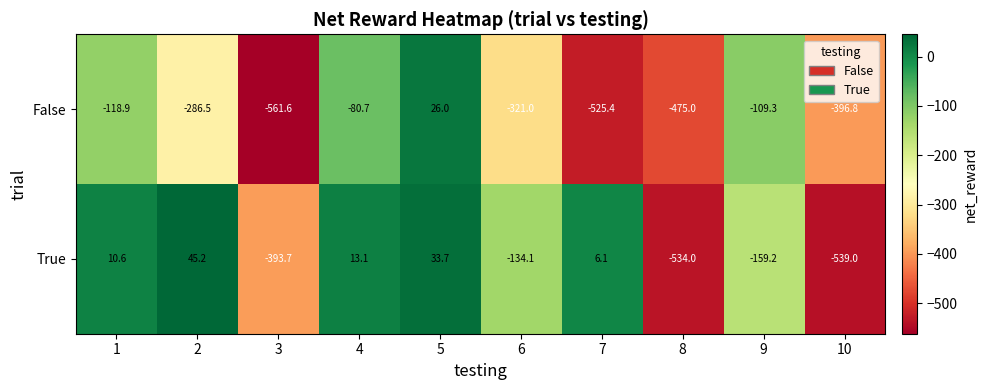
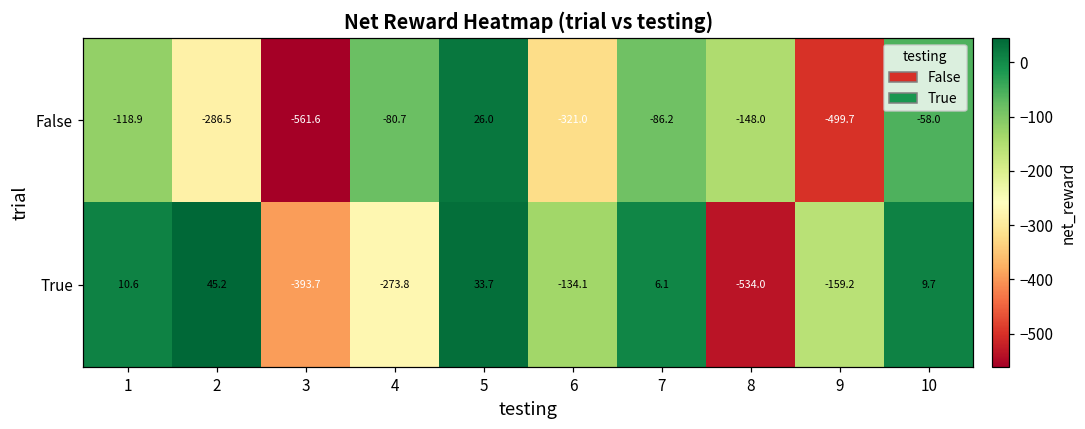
False, 7: -525.4 -> -86.2
False, 8: -475.0 -> -148.0
False, 9: -109.3 -> -499.7
False, 10: -396.8 -> -58.0
True, 4: 13.1 -> -273.8
True, 10: -539.0 -> 9.7
